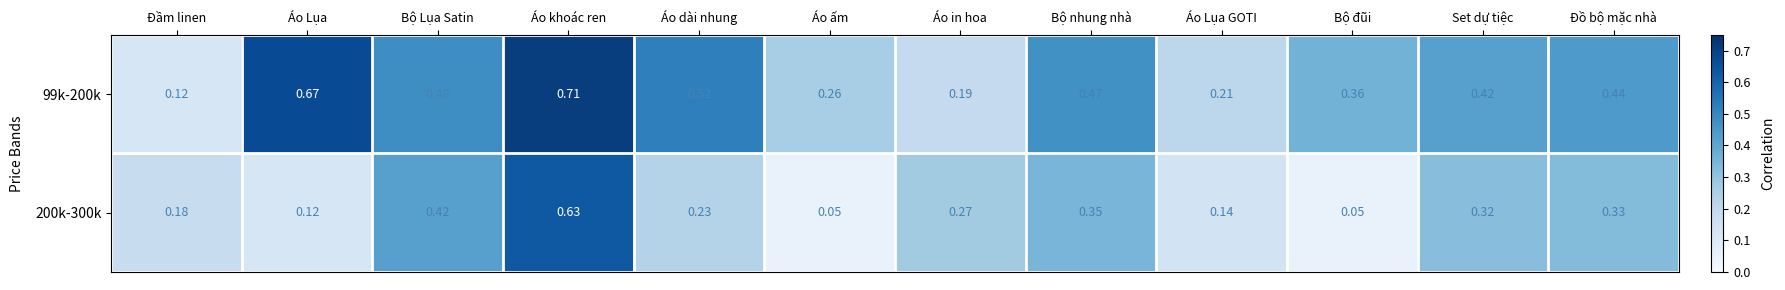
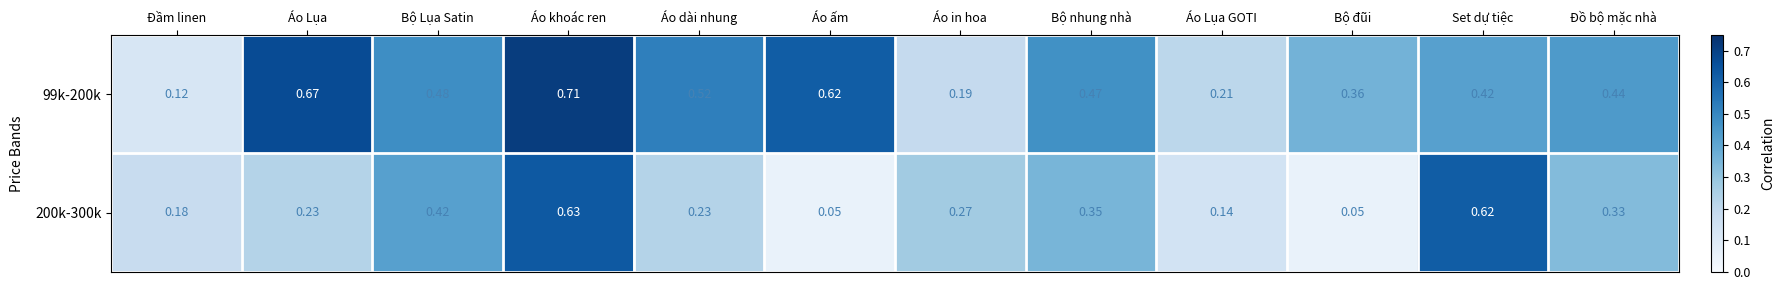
99k-200k, Áo ấm: 0.26 -> 0.62
200k-300k, Áo Lụa: 0.12 -> 0.23
200k-300k, Set dự tiệc: 0.32 -> 0.62
